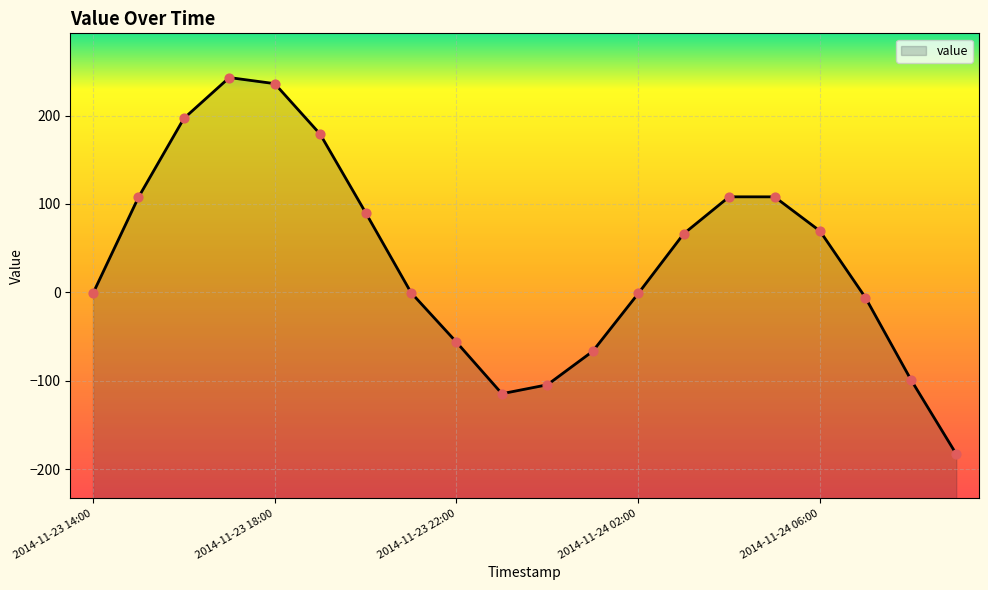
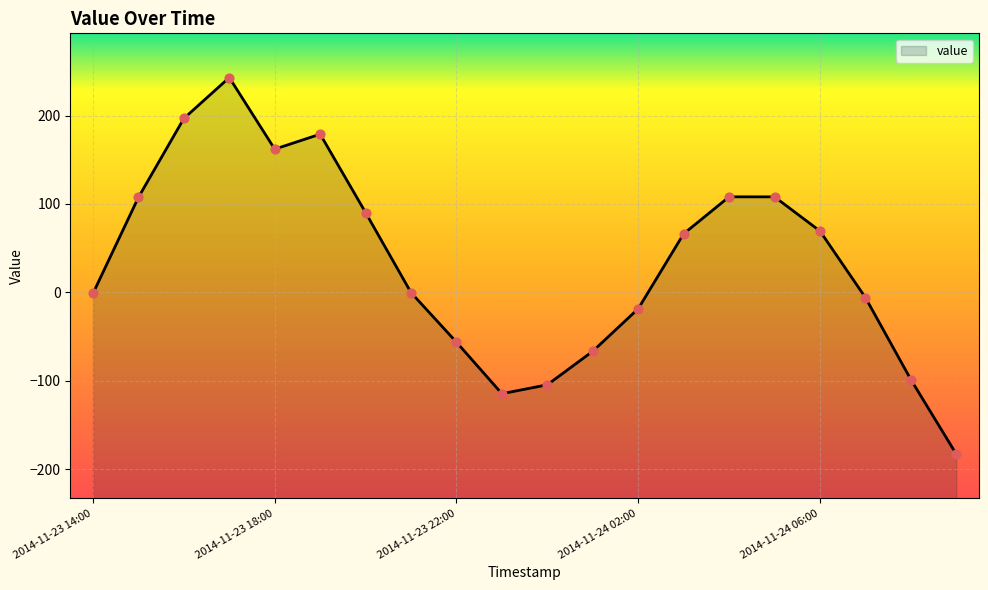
2014-11-23 18:00: 240 -> 160
2014-11-24 02:00: 0 -> -20
